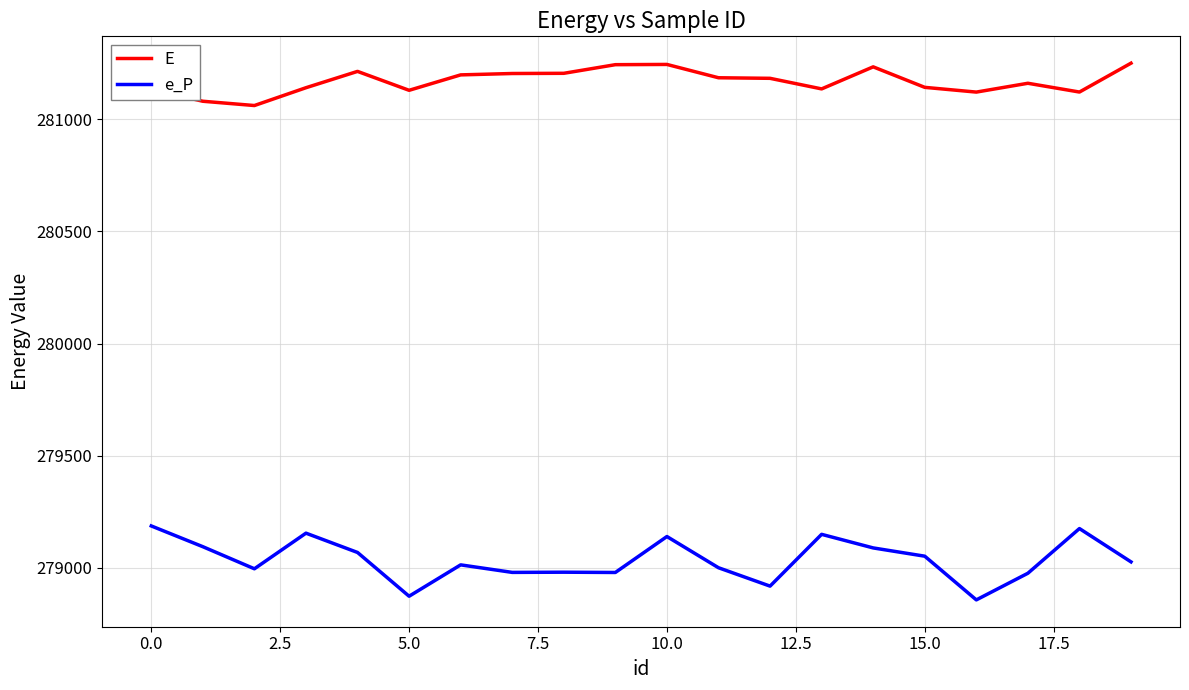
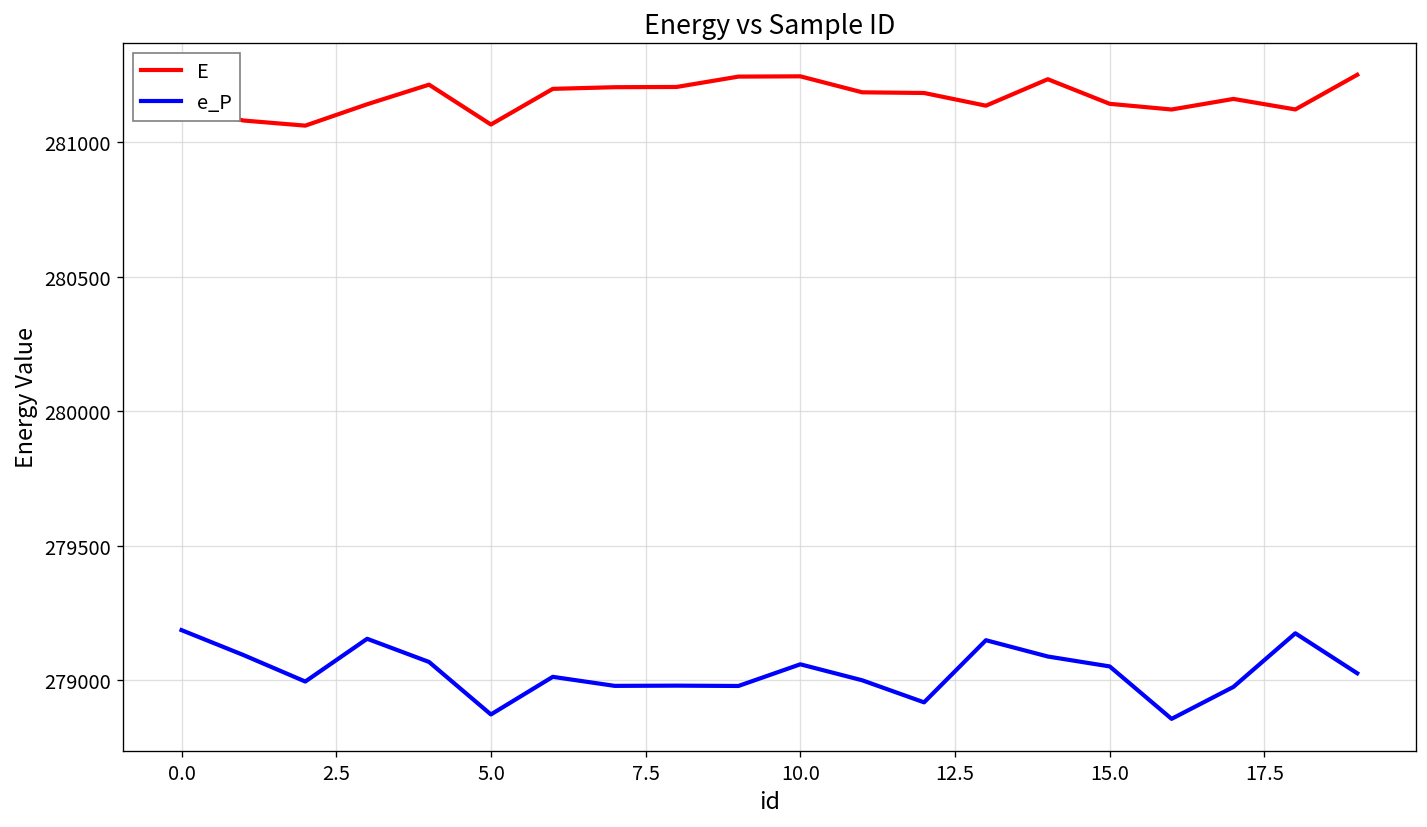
E, 5.0: 281130 -> 281070
e_P, 10.0: 279140 -> 279060
